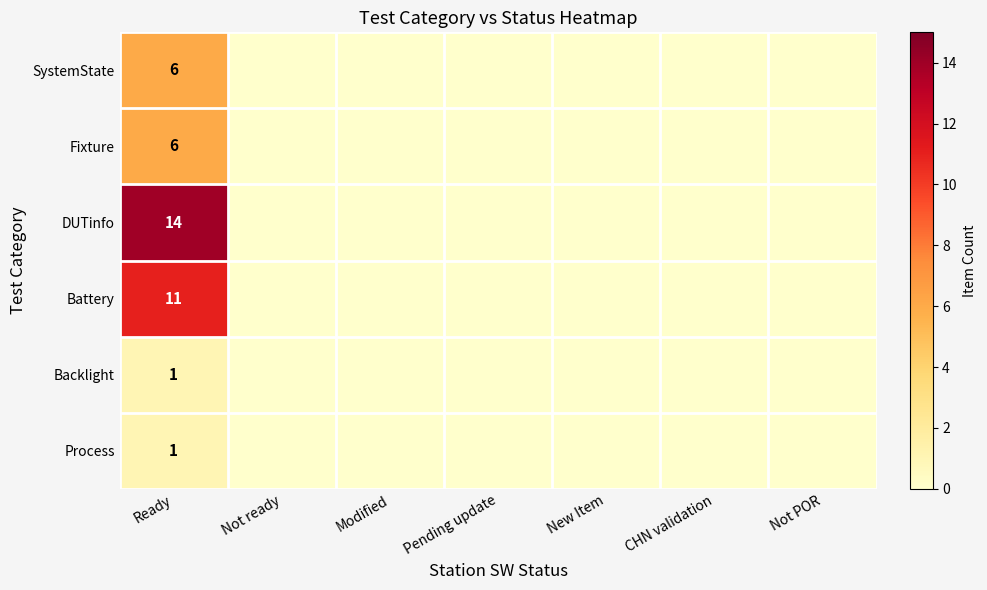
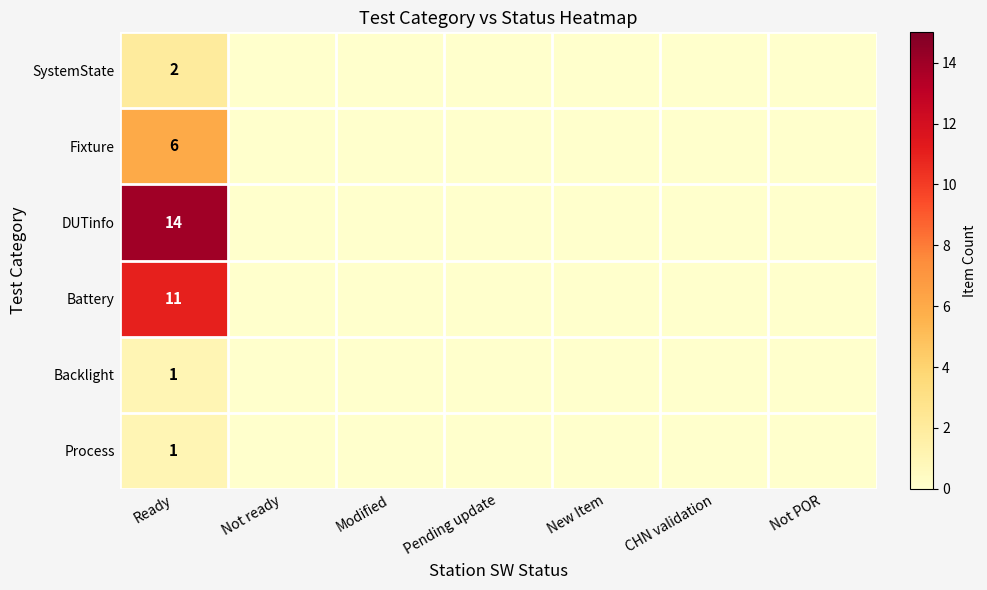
SystemState, Ready: 6 -> 2
